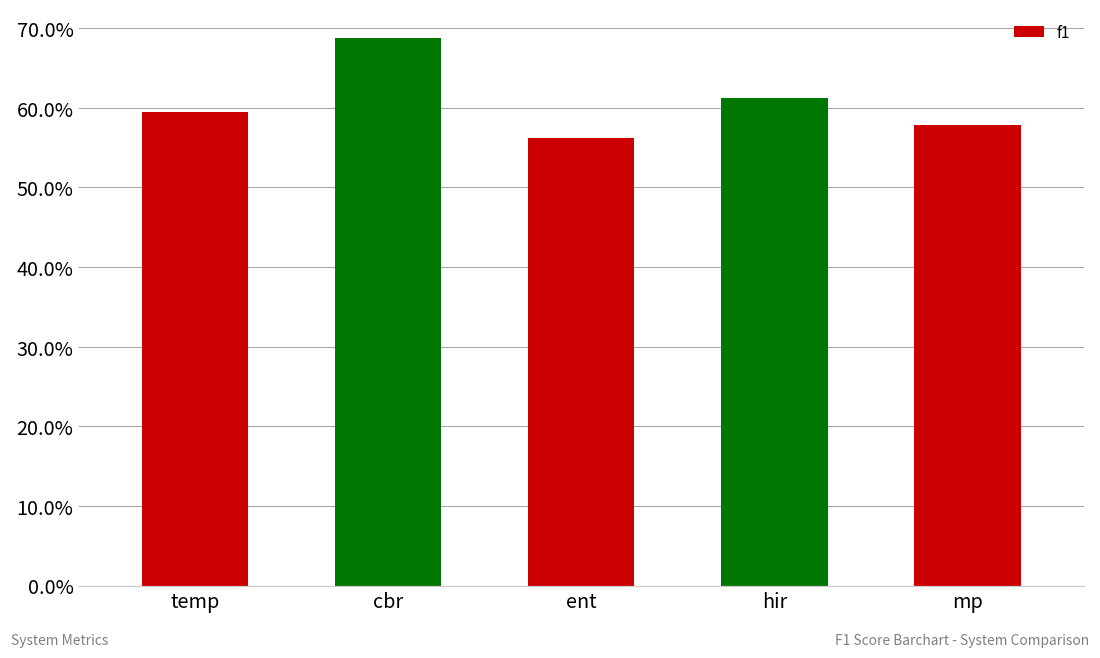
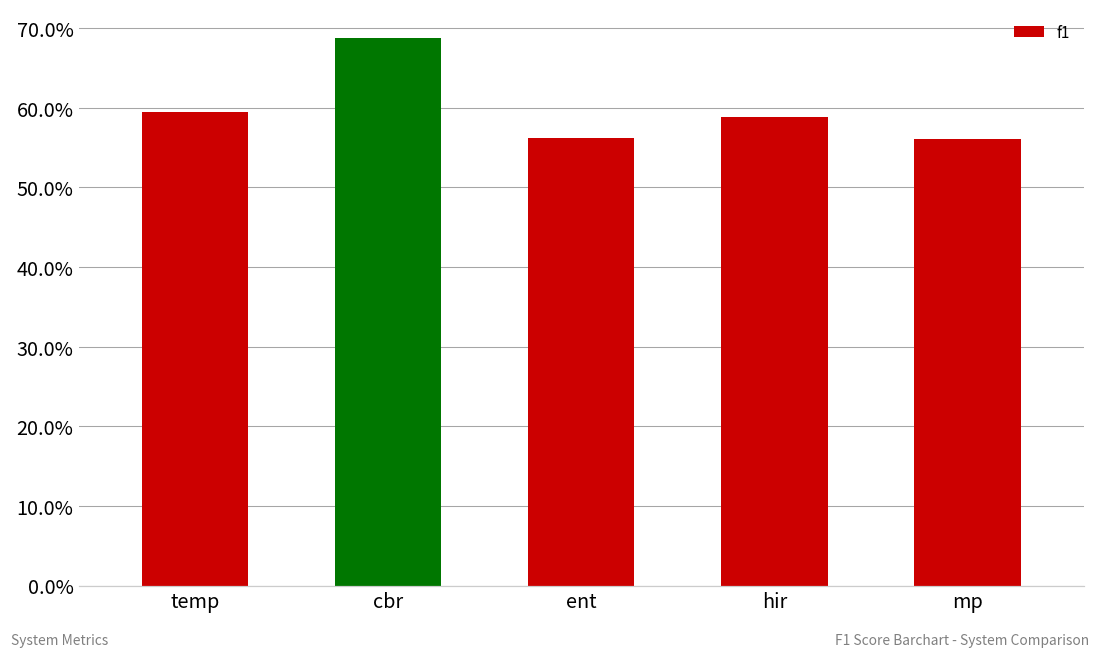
hir: 61% -> 59%
mp: 58% -> 56%
